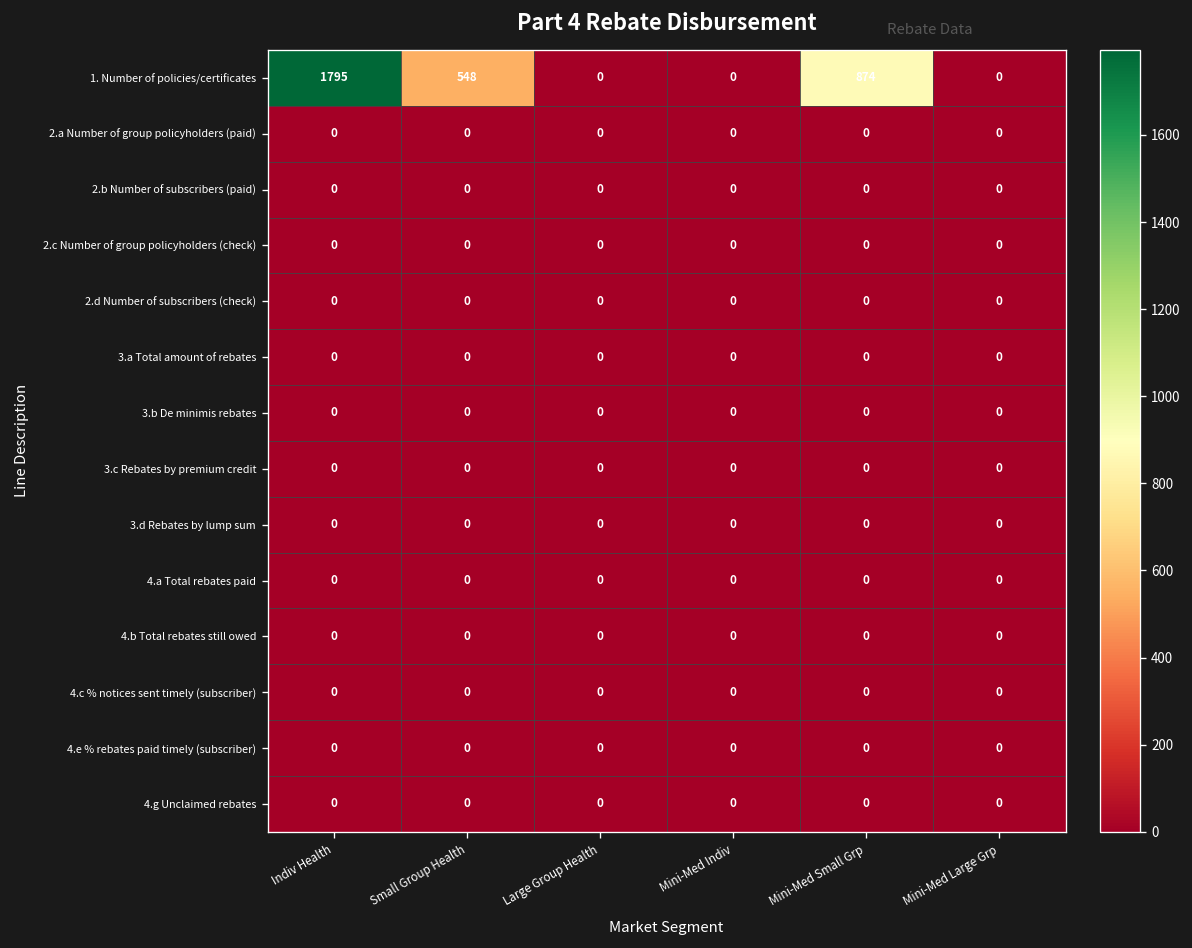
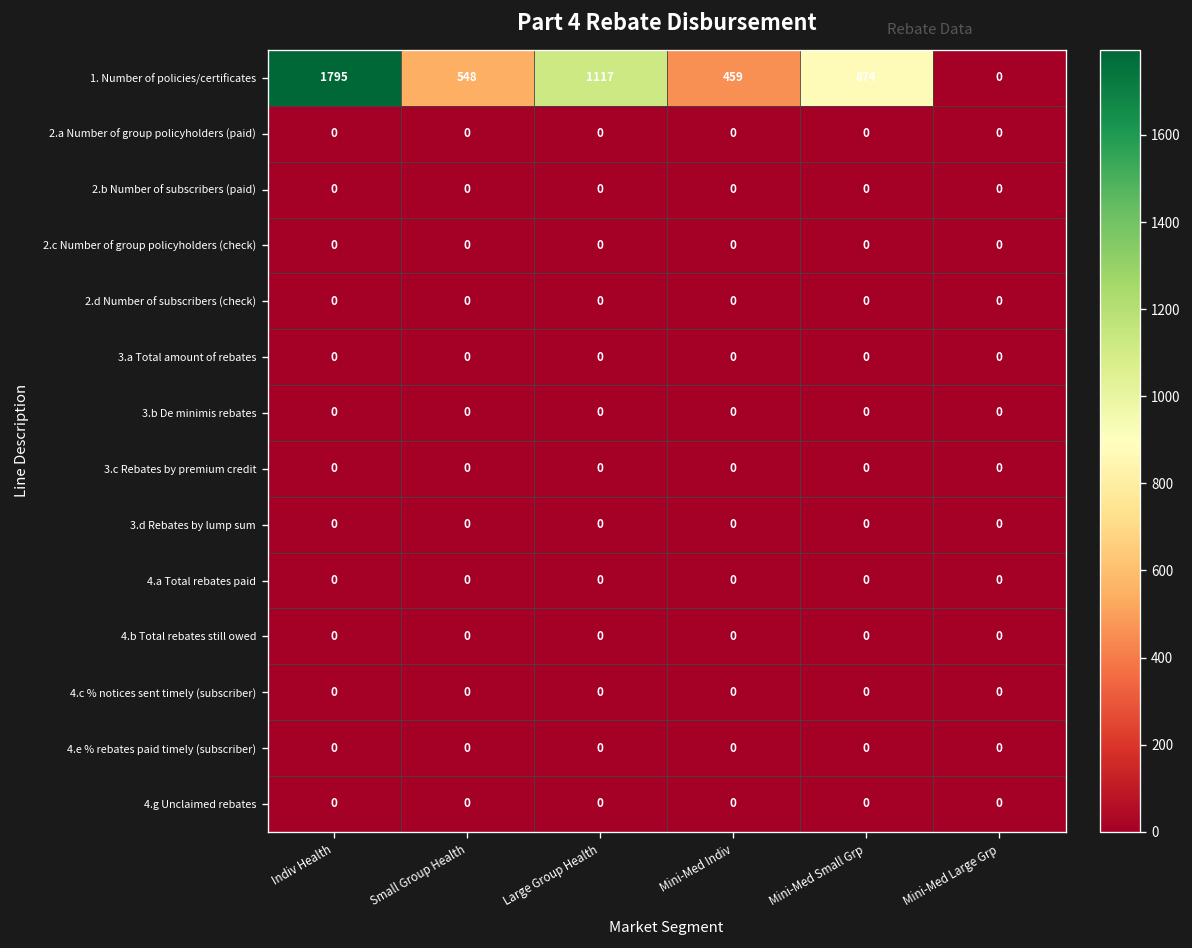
1. Number of policies/certificates, Large Group Health: 0 -> 1117
1. Number of policies/certificates, Mini-Med Indiv: 0 -> 459
